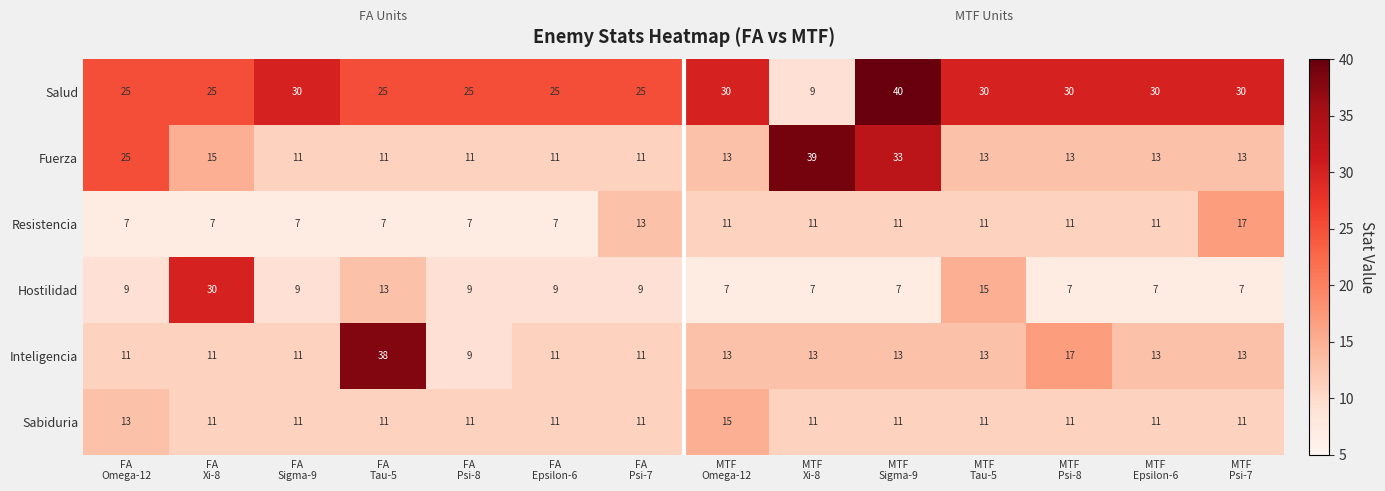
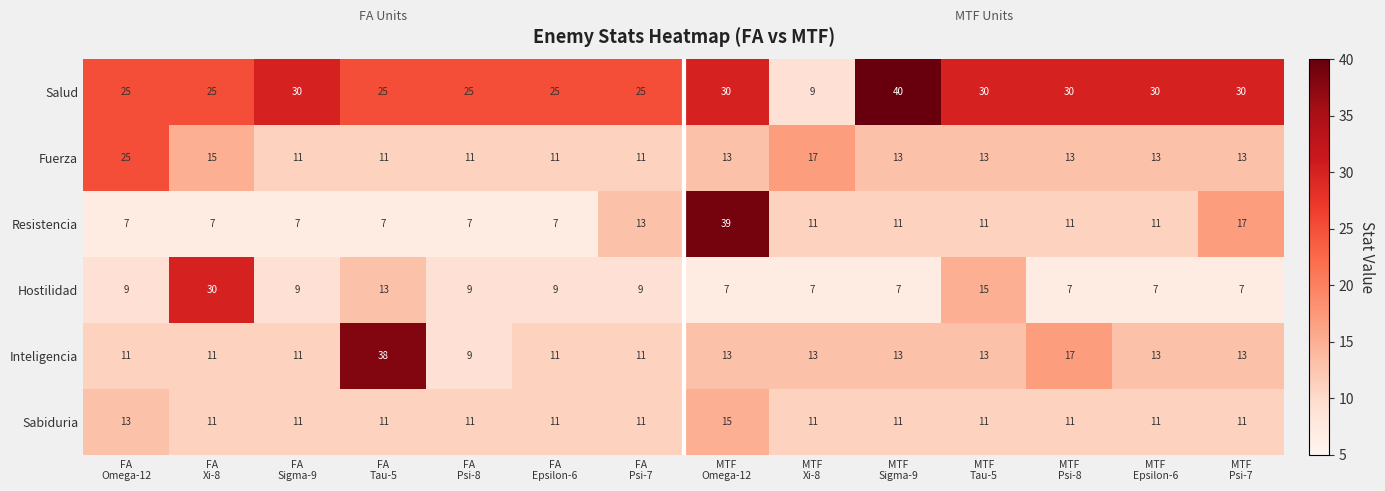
Fuerza, MTF Xi-8: 39 -> 17
Fuerza, MTF Sigma-9: 33 -> 13
Resistencia, MTF Omega-12: 11 -> 39
